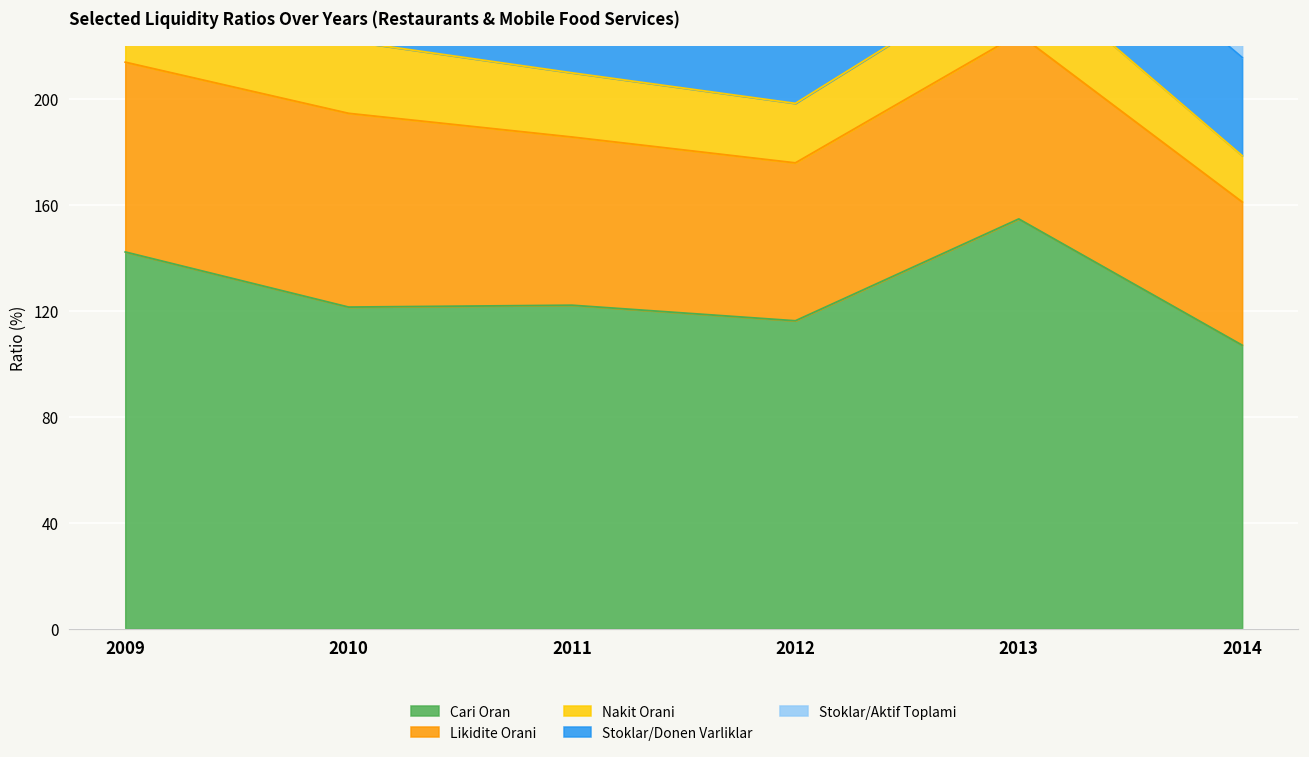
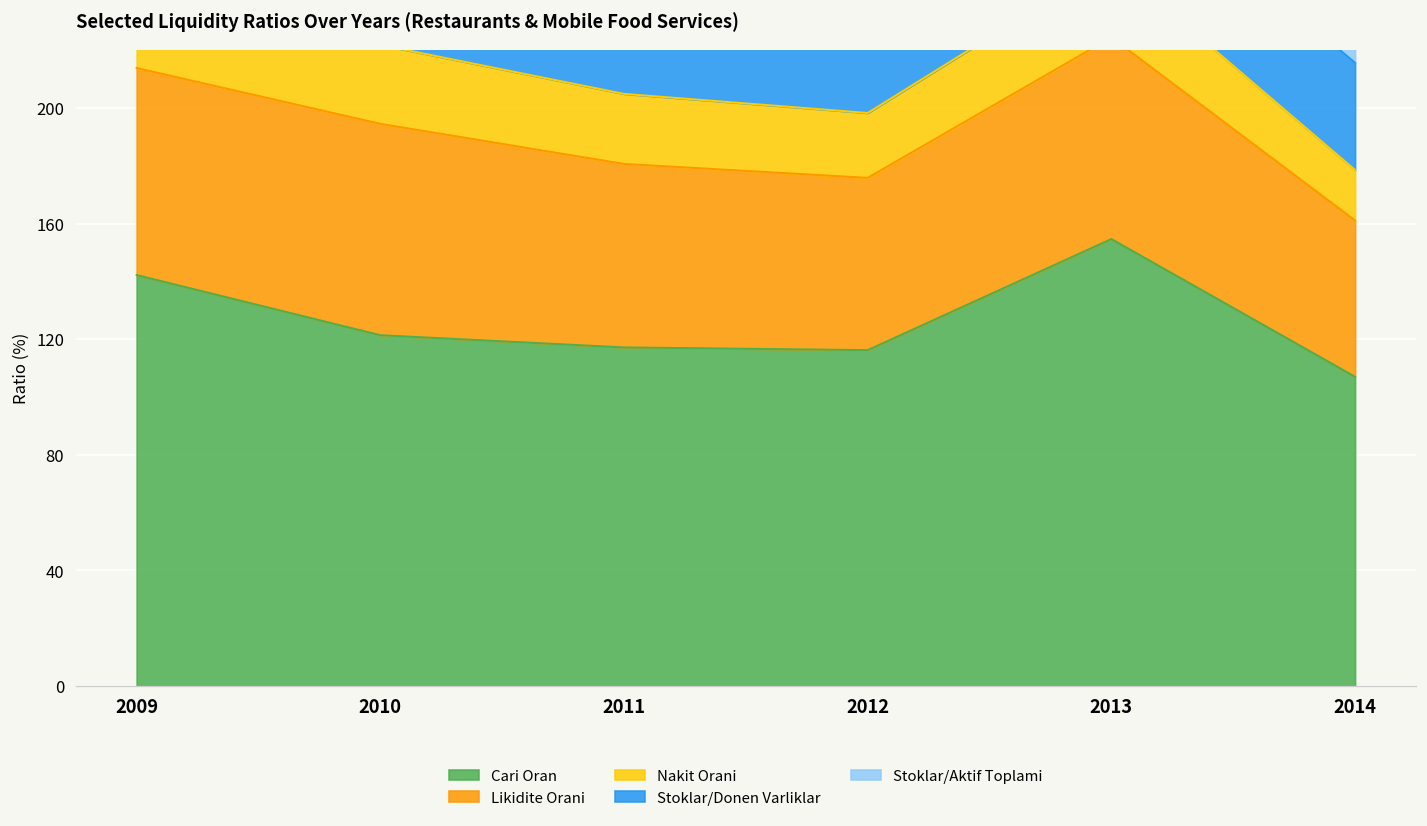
Cari Oran, 2011: 122 -> 117
